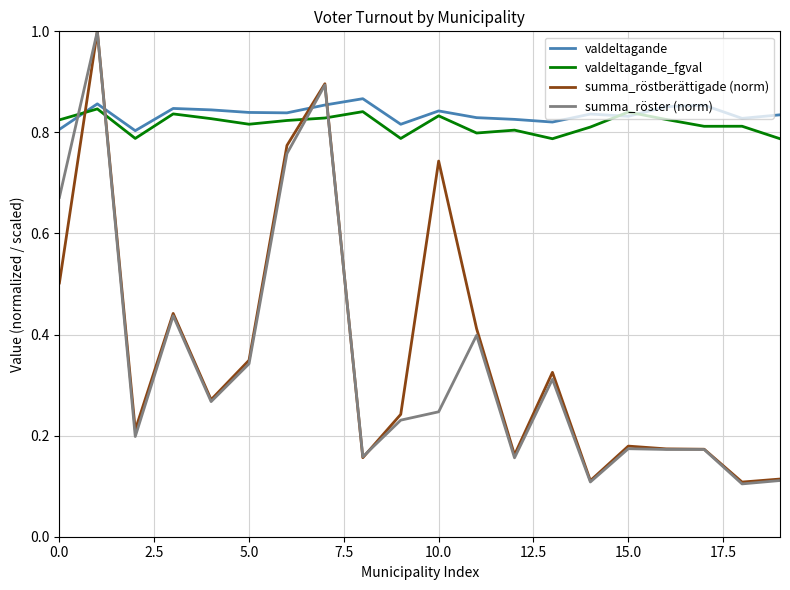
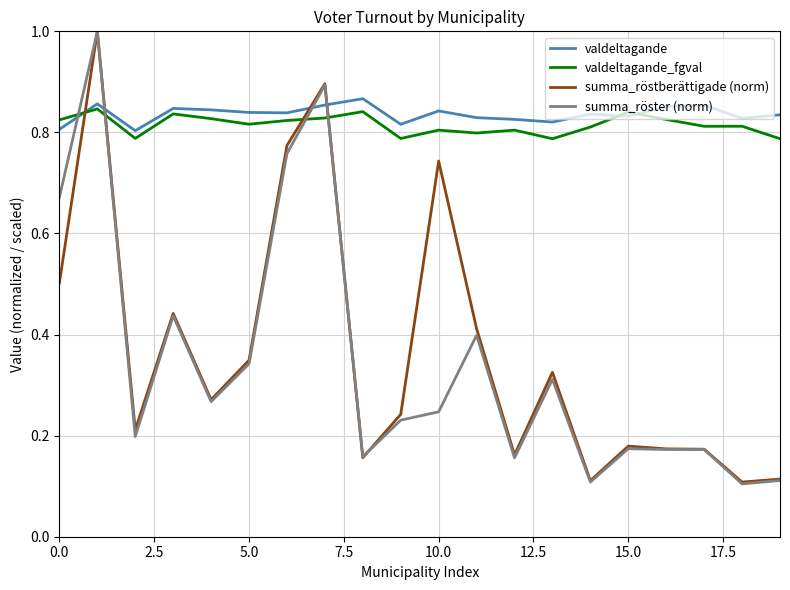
valdeltagande_fgval, 10.0: 0.83 -> 0.80
